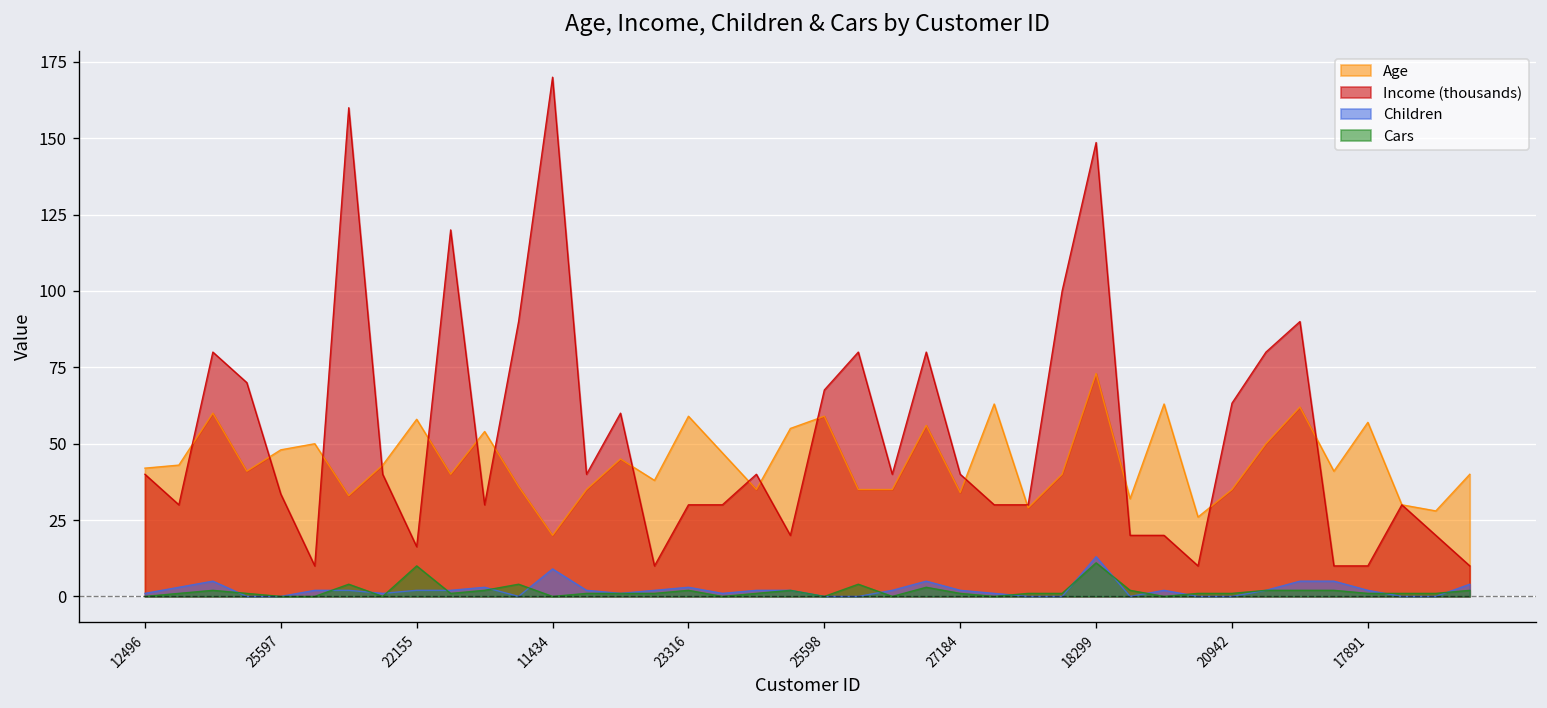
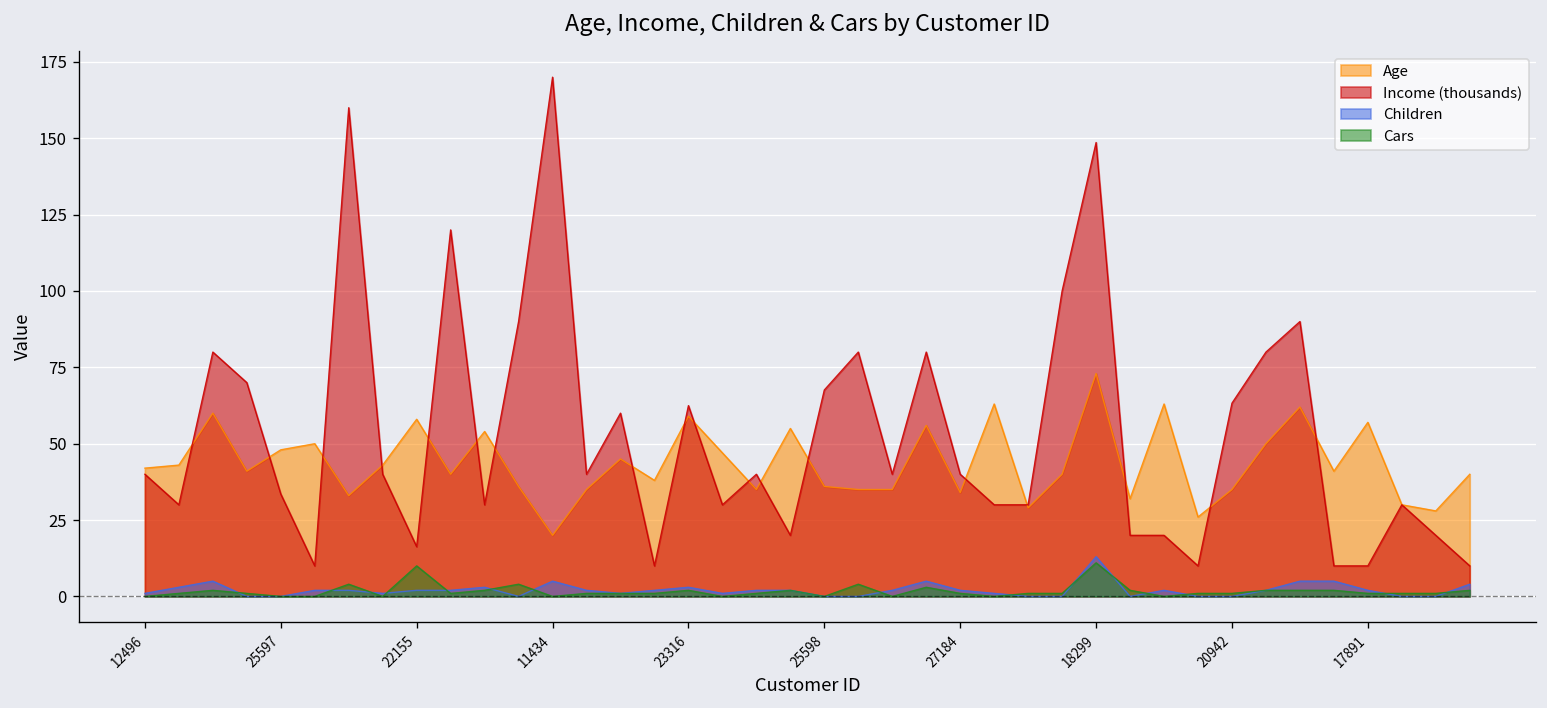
Children, 11434: 9 -> 5
Income (thousands), 23316: 30 -> 62
Age, 25598: 59 -> 36
